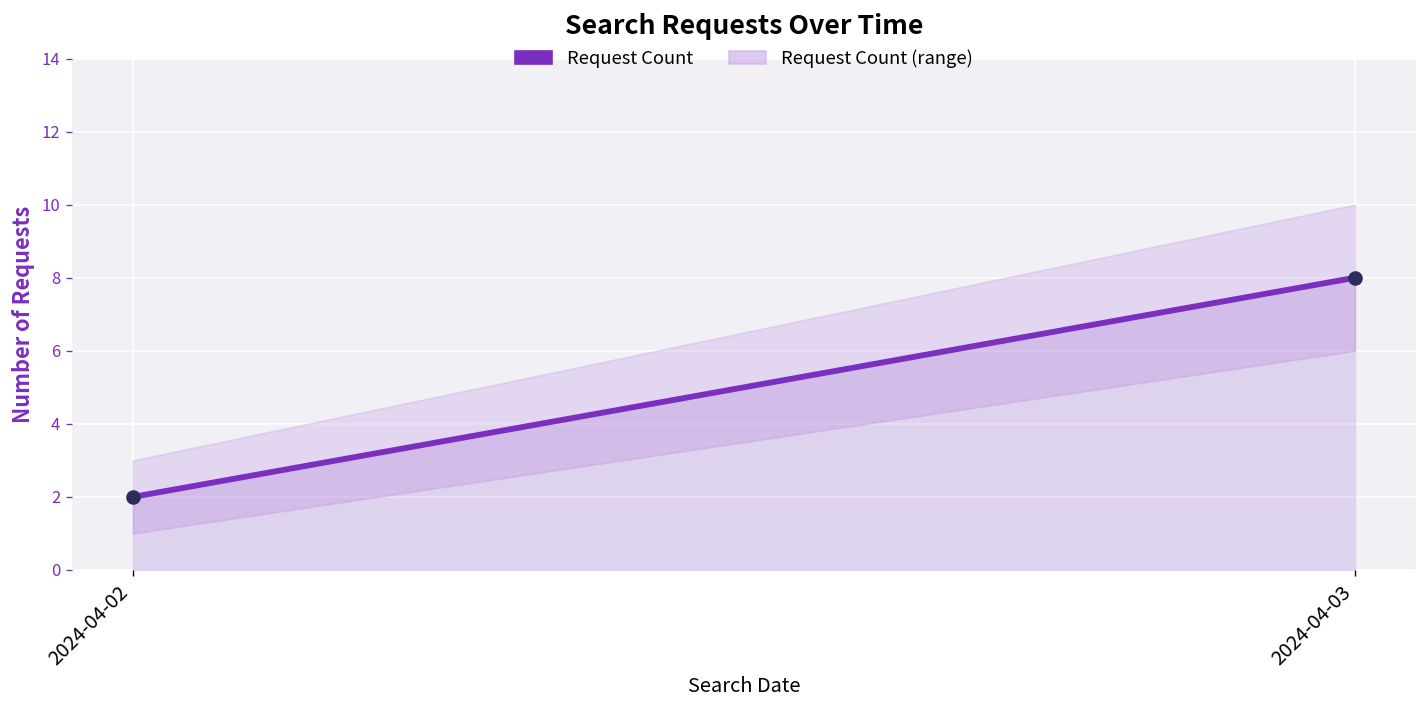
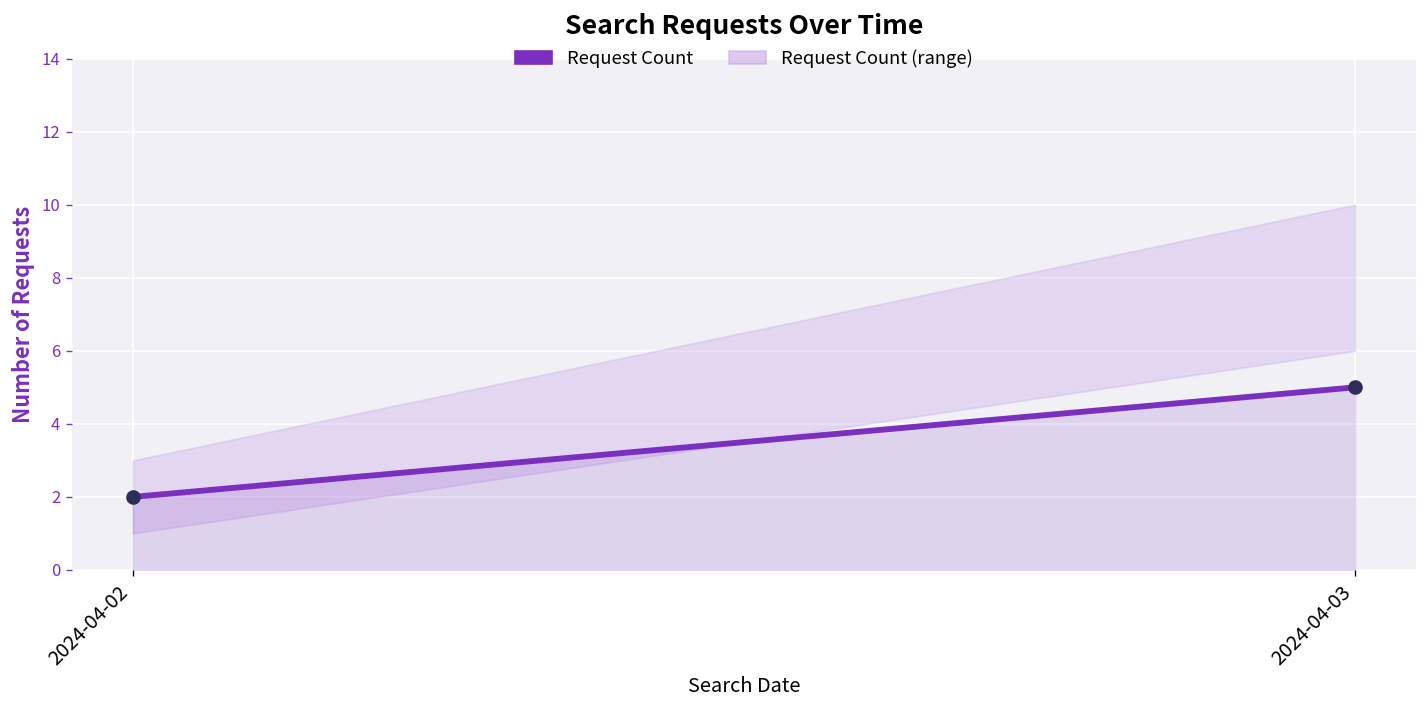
Request Count, 2024-04-03: 8 -> 5
